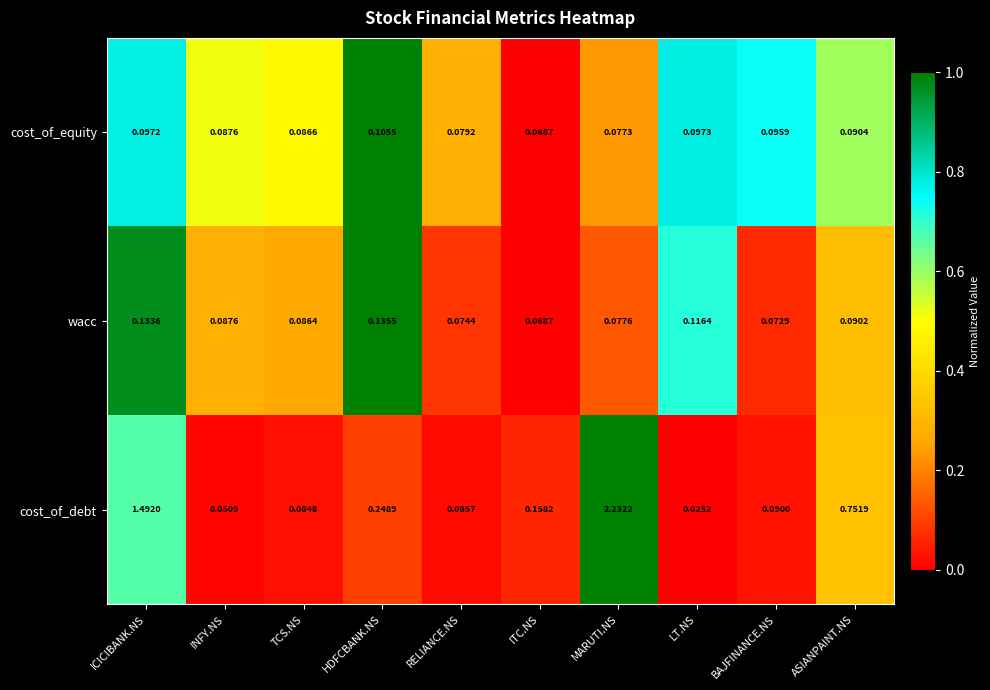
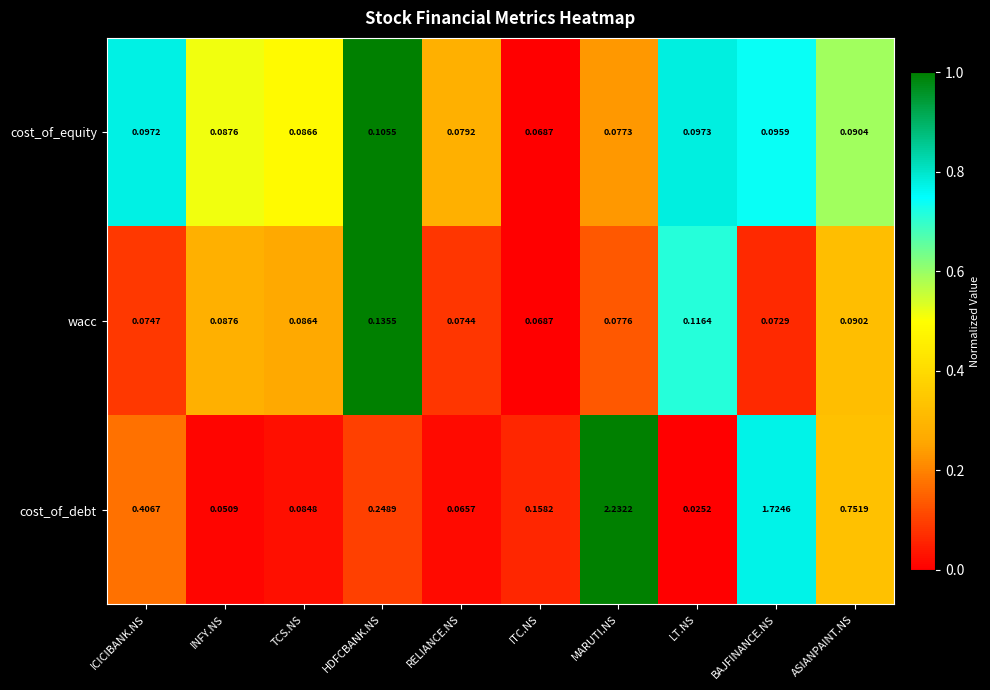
wacc, ICICIBANK.NS: 0.1336 -> 0.0747
cost_of_debt, ICICIBANK.NS: 1.4920 -> 0.4067
cost_of_debt, BAJFINANCE.NS: 0.0900 -> 1.7246
